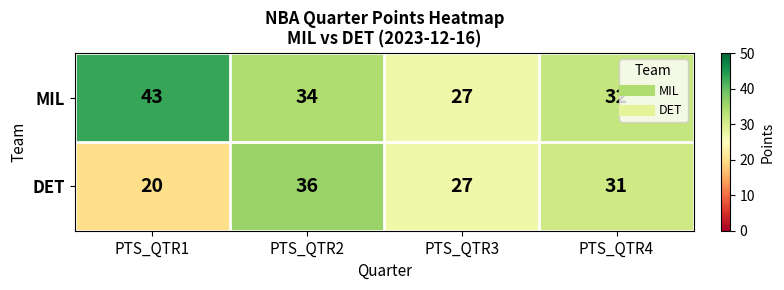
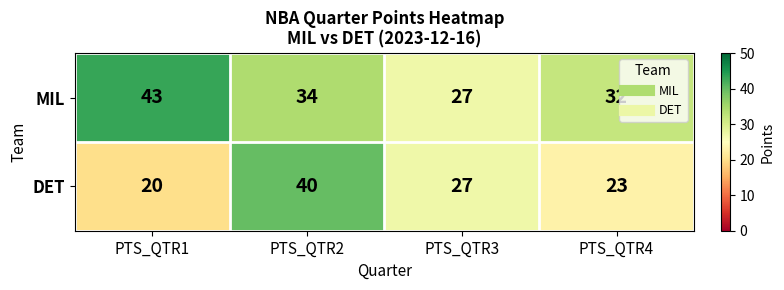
DET, PTS_QTR2: 36 -> 40
DET, PTS_QTR4: 31 -> 23
